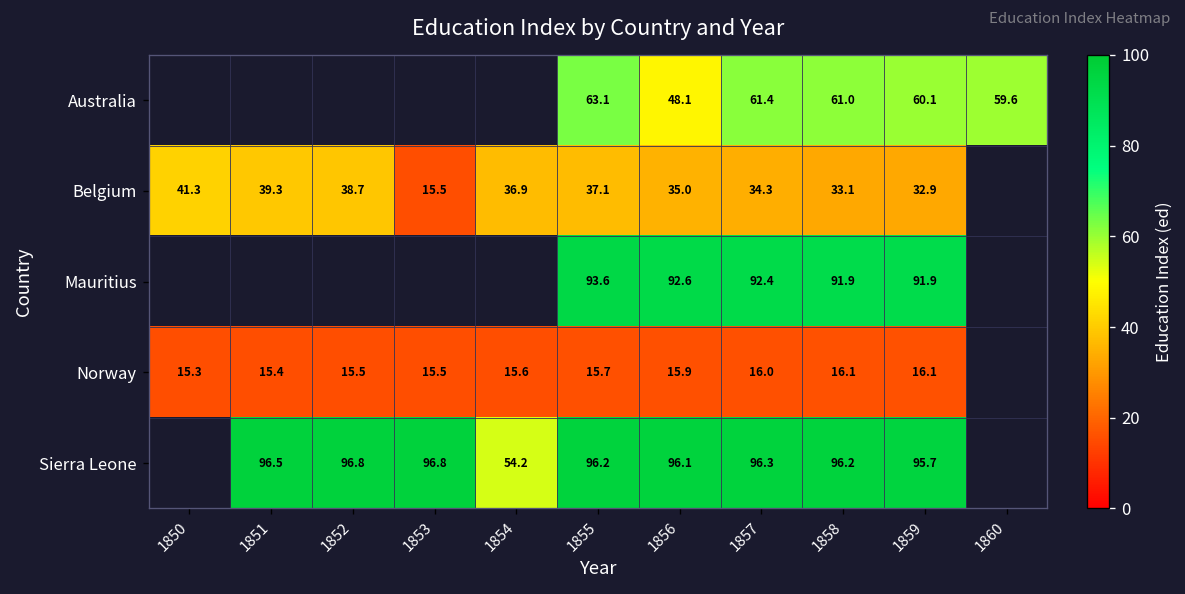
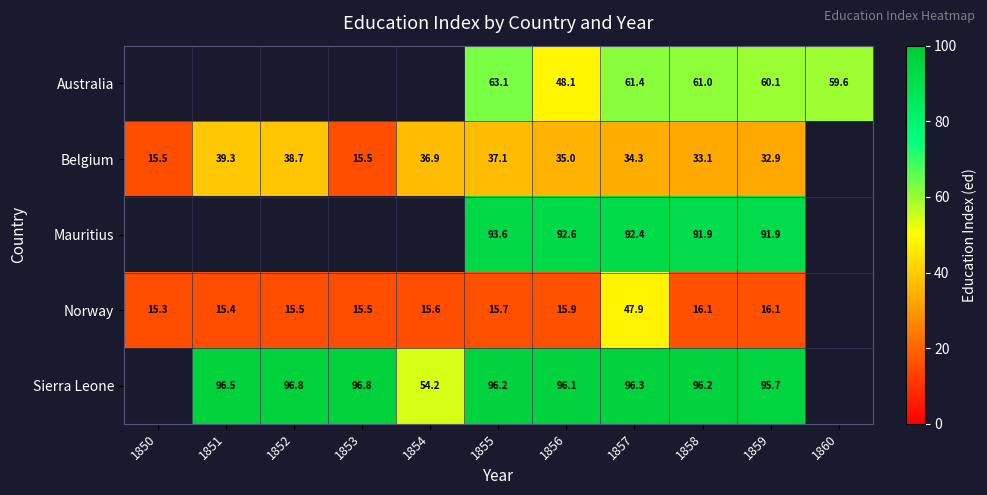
Belgium, 1850: 41.3 -> 15.5
Norway, 1857: 16.0 -> 47.9
